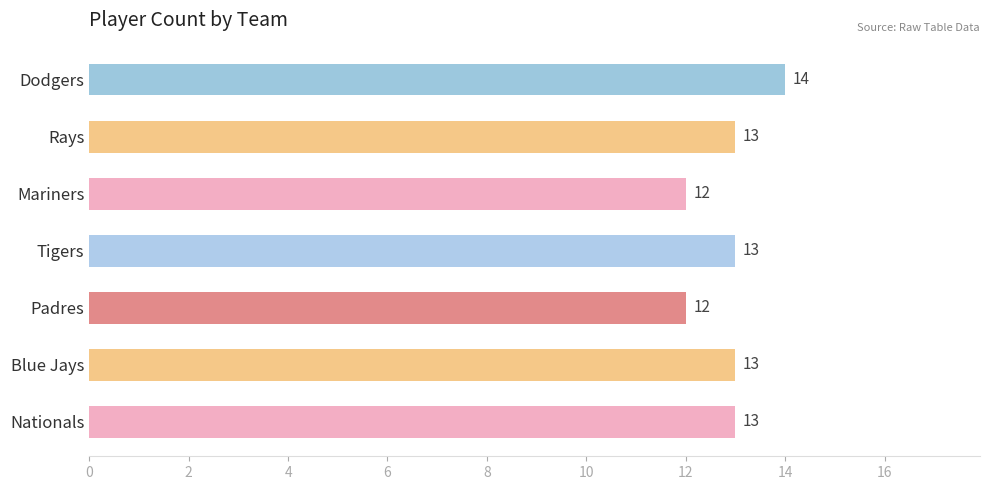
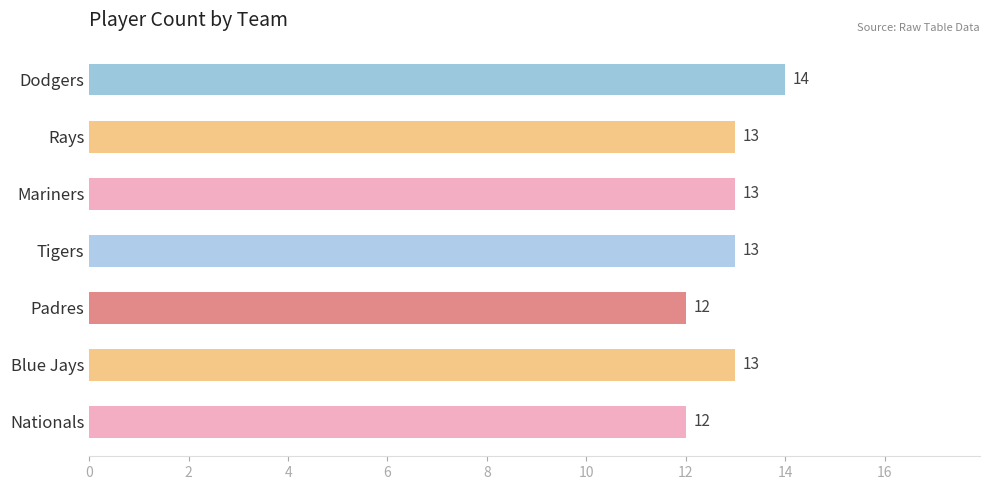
Mariners: 12 -> 13
Nationals: 13 -> 12
